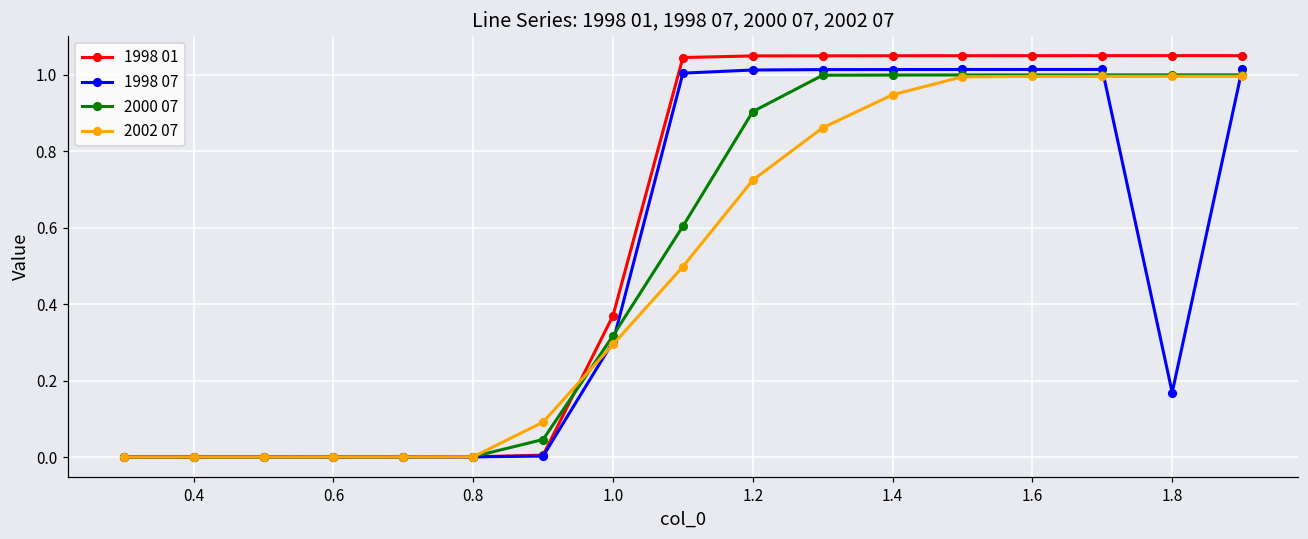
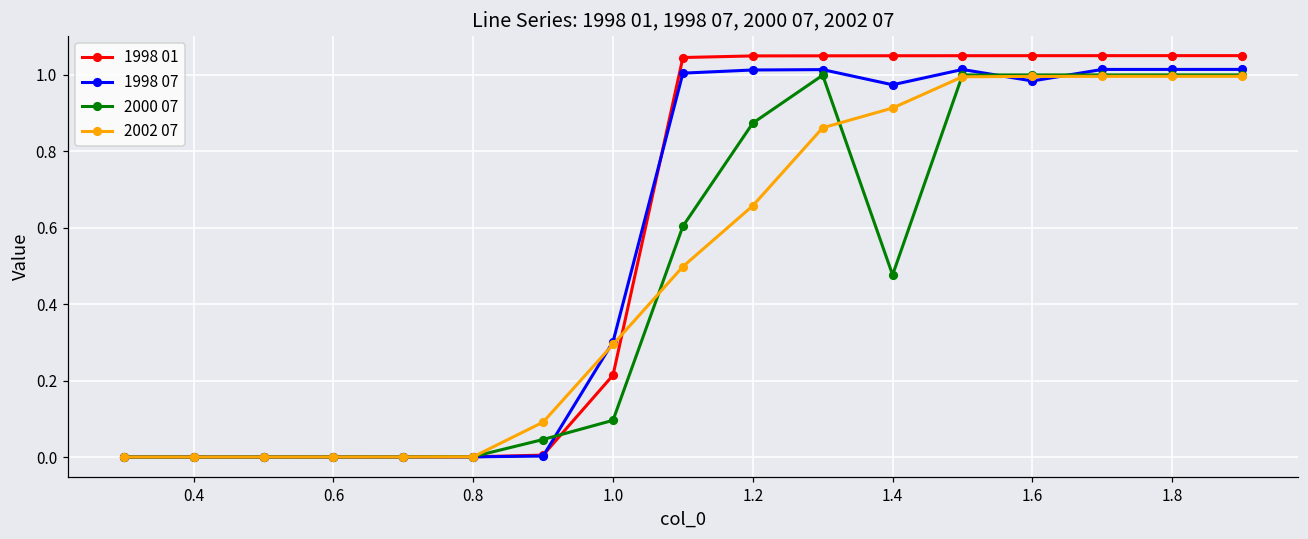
1998 01, 1.0: 0.37 -> 0.21
2000 07, 1.0: 0.32 -> 0.10
2000 07, 1.2: 0.90 -> 0.87
2002 07, 1.2: 0.72 -> 0.66
1998 07, 1.4: 1.01 -> 0.97
2000 07, 1.4: 1.00 -> 0.48
2002 07, 1.4: 0.95 -> 0.91
1998 07, 1.6: 1.01 -> 0.98
1998 07, 1.8: 0.17 -> 1.01
